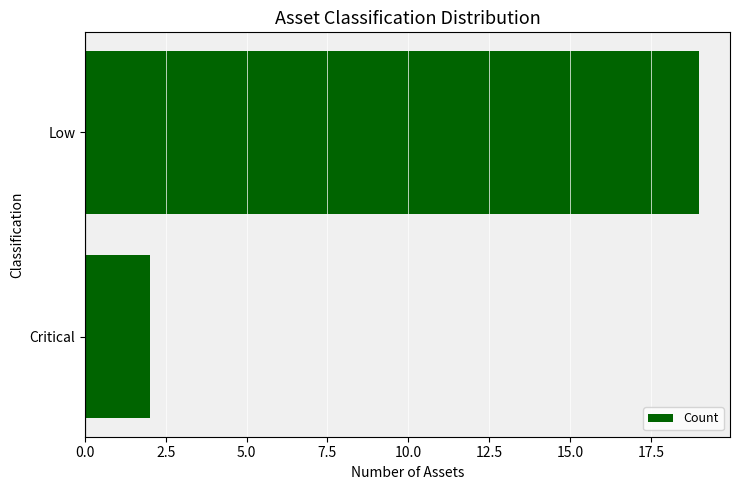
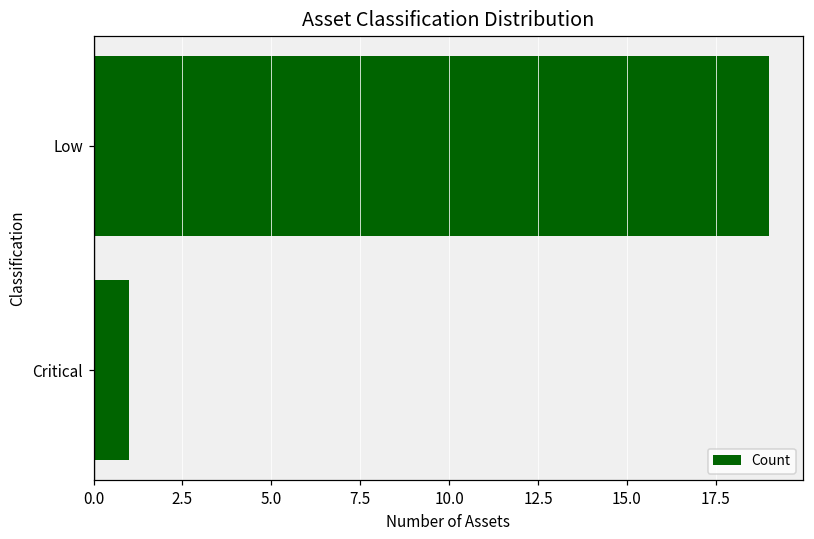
Critical: 2 -> 1
